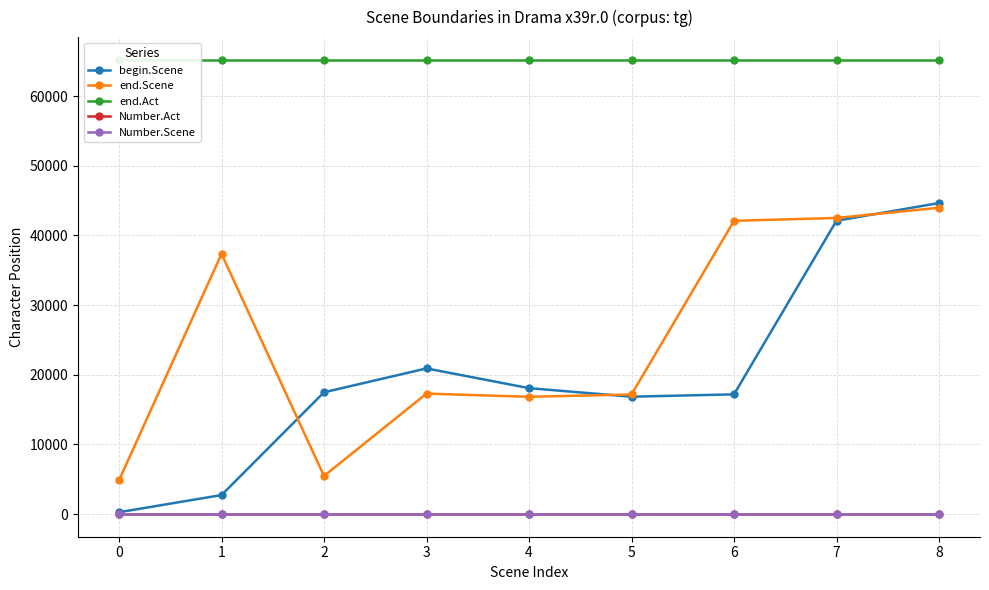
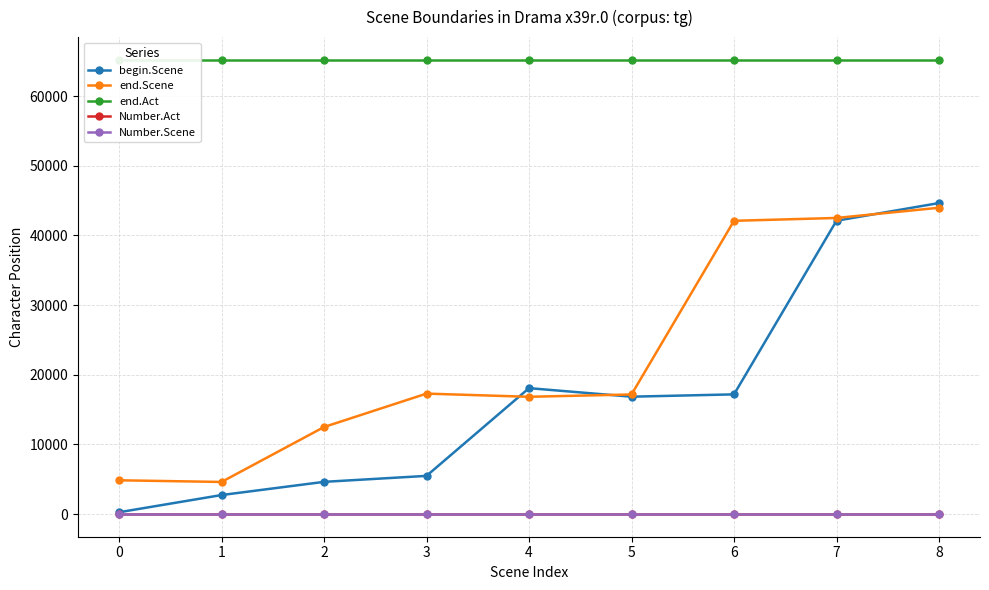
end.Scene, 1: 37000 -> 5000
begin.Scene, 2: 17000 -> 5000
end.Scene, 2: 5000 -> 12000
begin.Scene, 3: 21000 -> 5000
